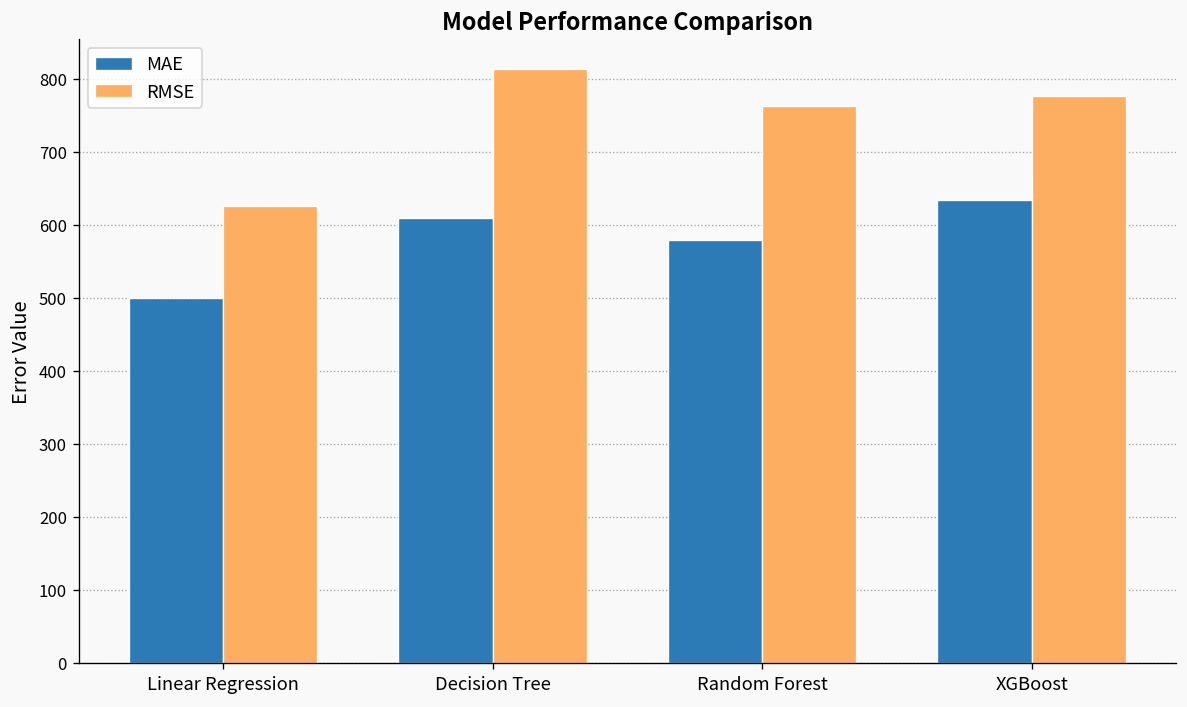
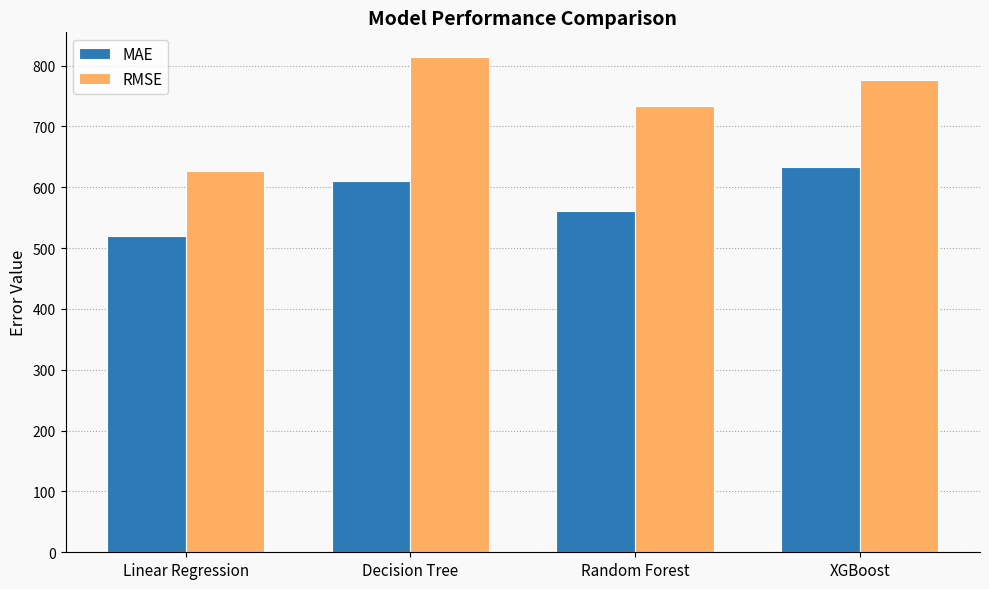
MAE, Linear Regression: 500 -> 520
MAE, Random Forest: 580 -> 560
RMSE, Random Forest: 760 -> 730
